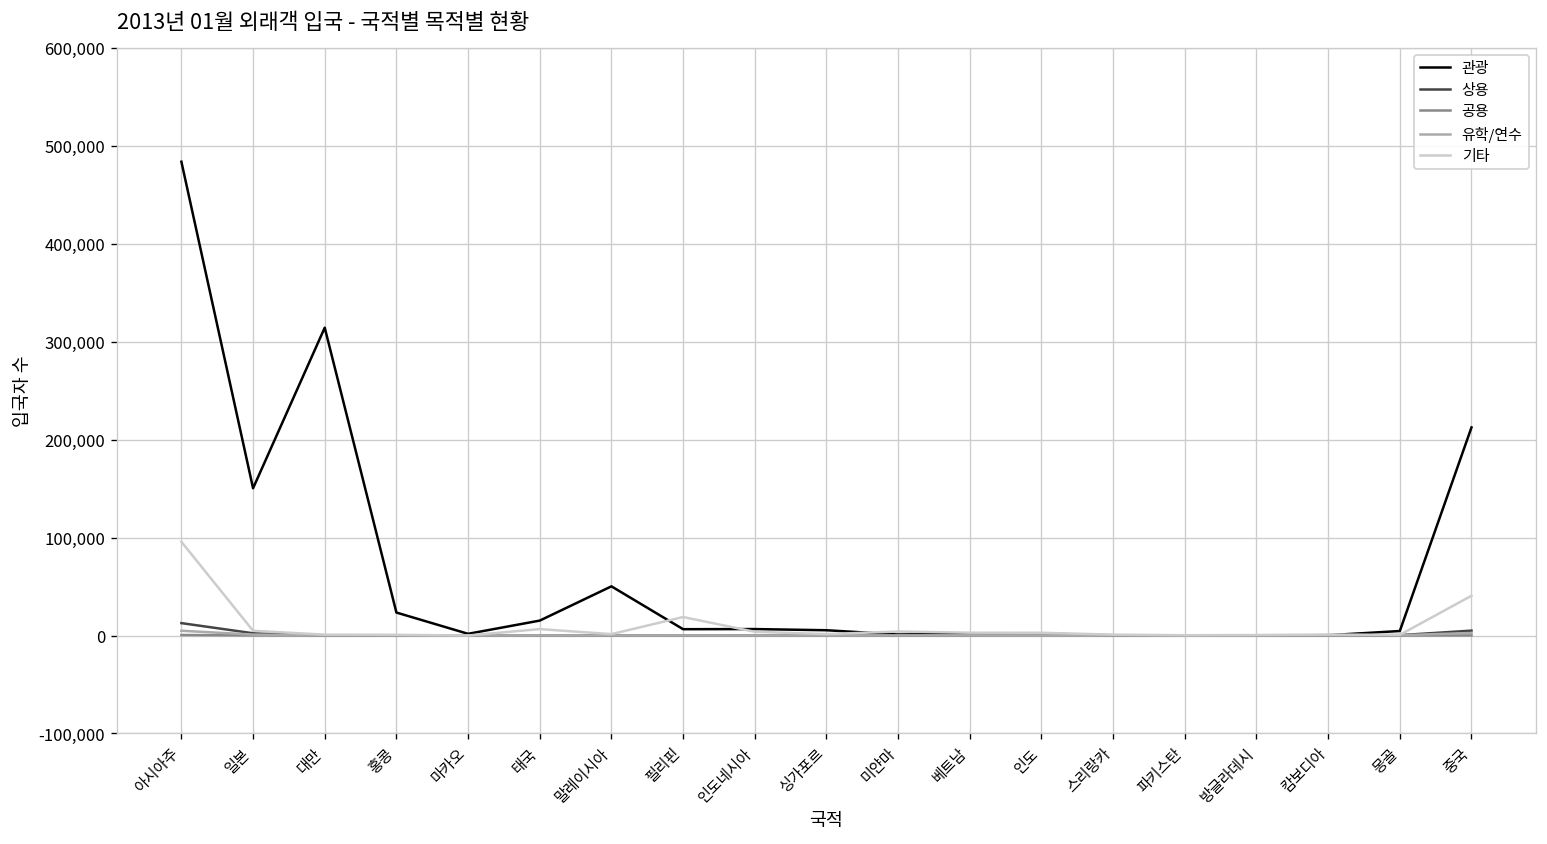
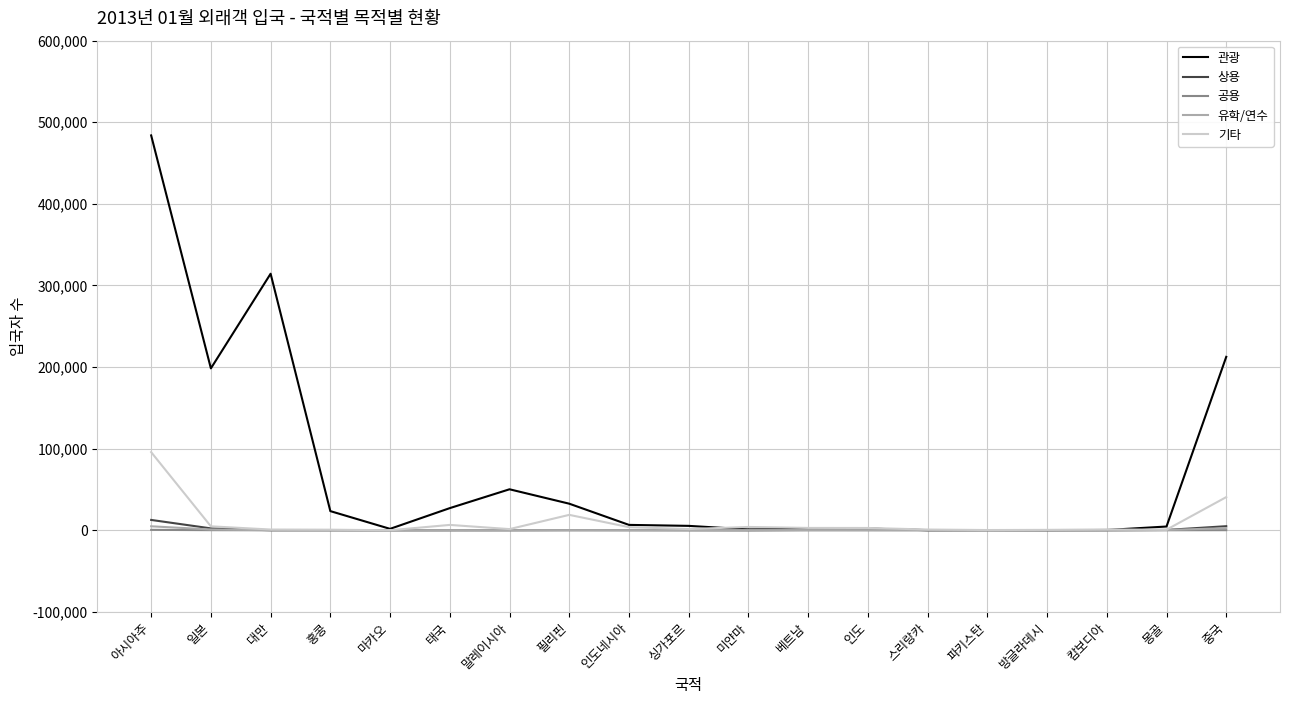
관광, 일본: 150,000 -> 200,000
관광, 태국: 20,000 -> 30,000
관광, 필리핀: 10,000 -> 30,000
